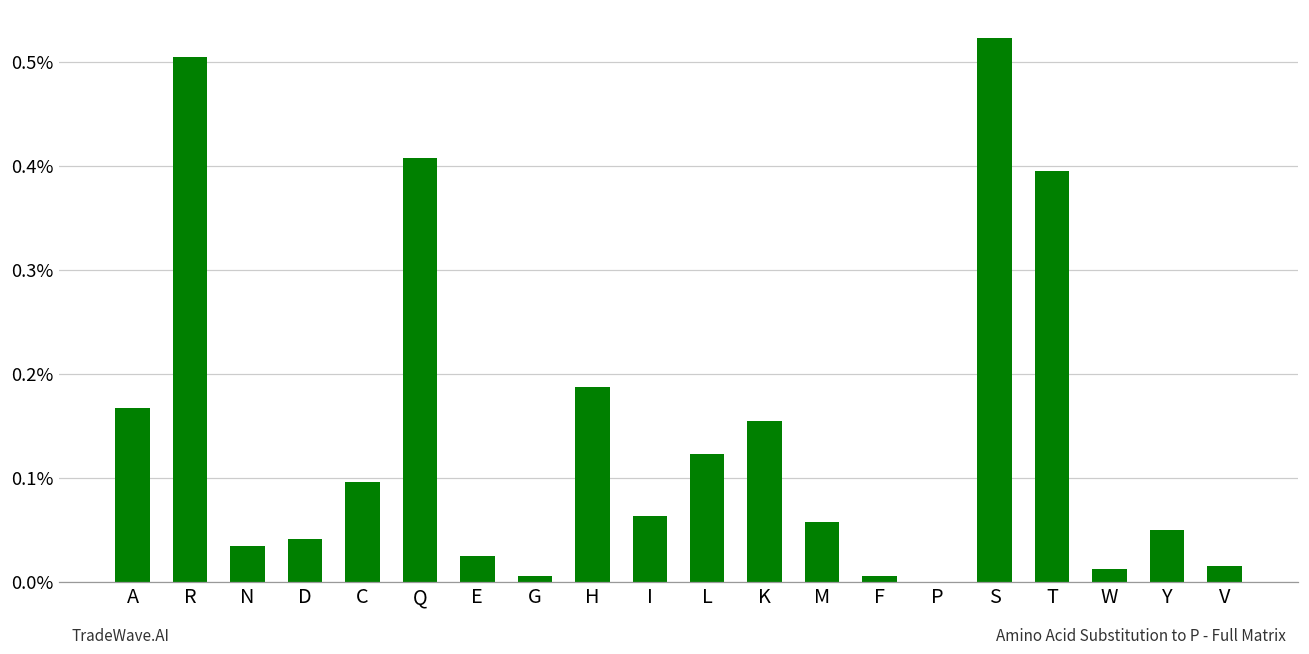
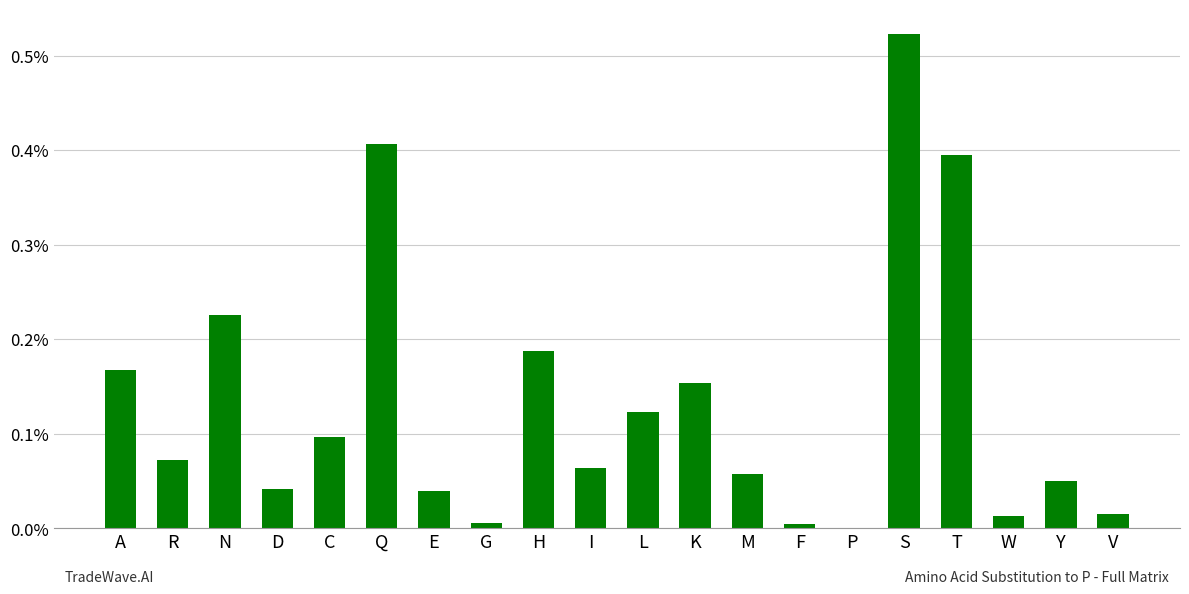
R: 0.50% -> 0.07%
N: 0.03% -> 0.23%
E: 0.03% -> 0.04%
